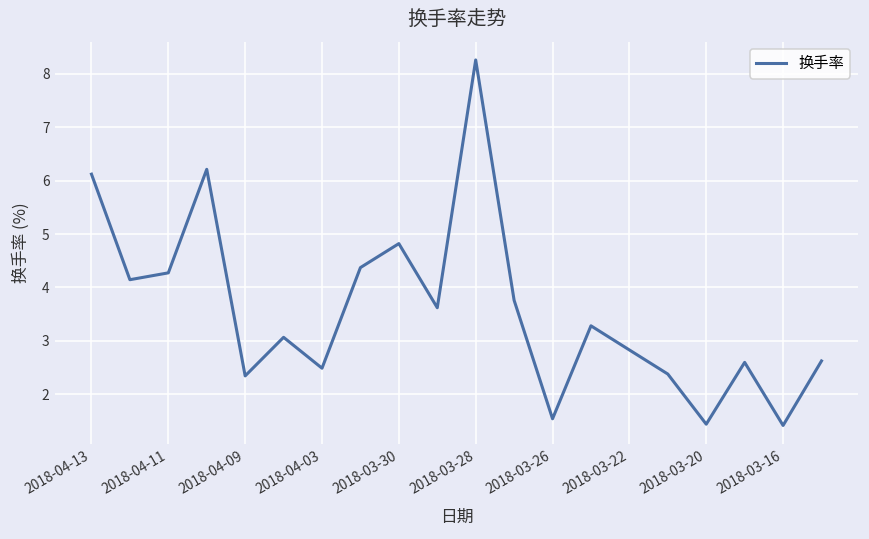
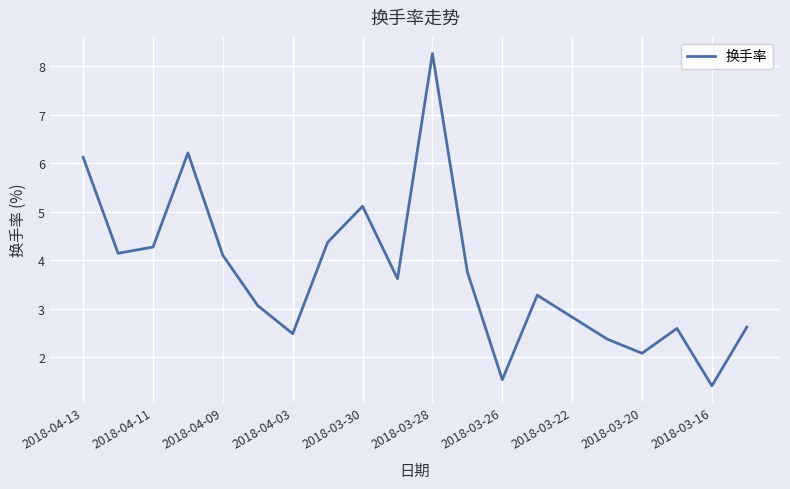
2018-04-09: 2.3 -> 4.1
2018-03-30: 4.8 -> 5.1
2018-03-20: 1.4 -> 2.1
